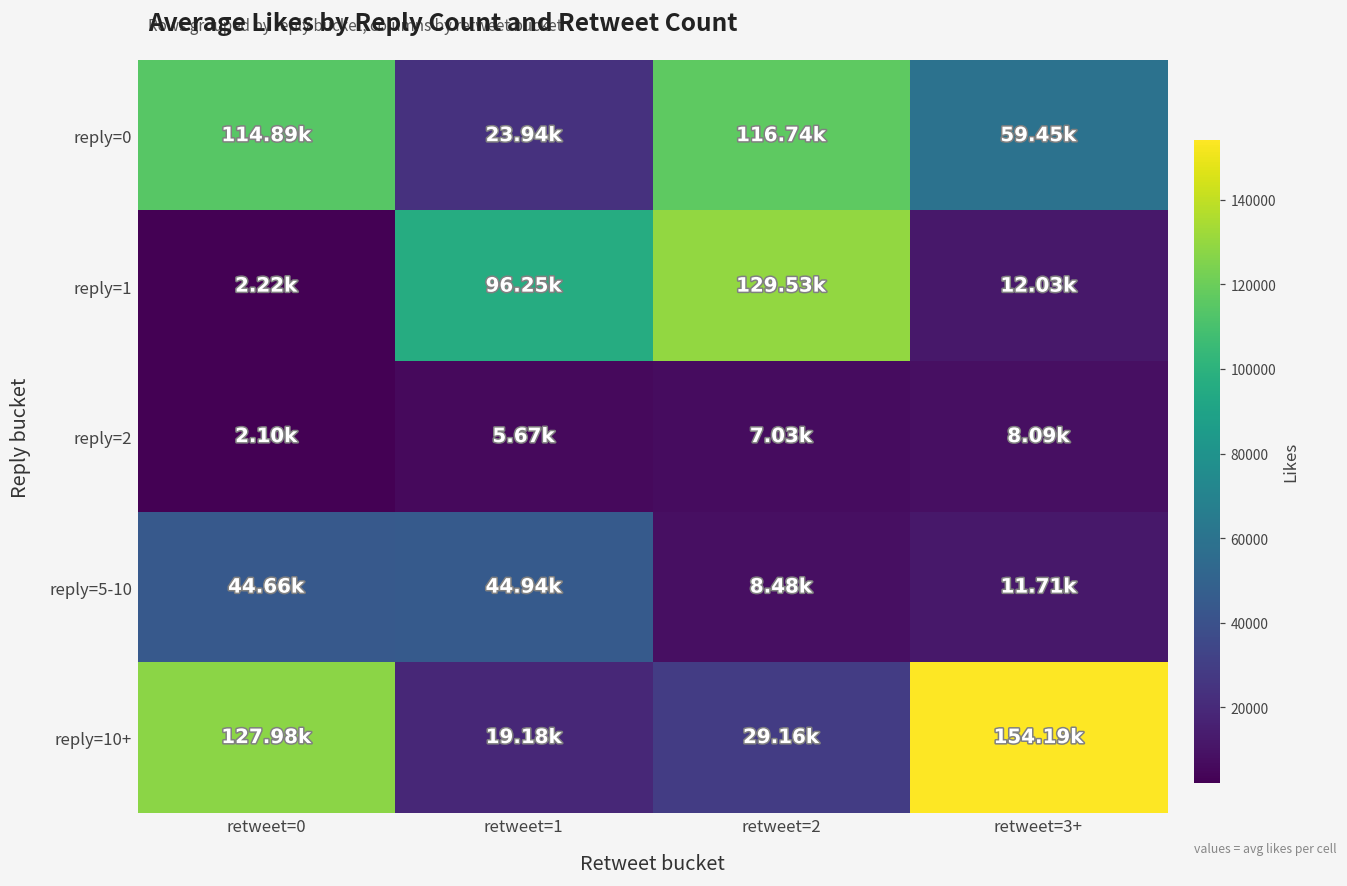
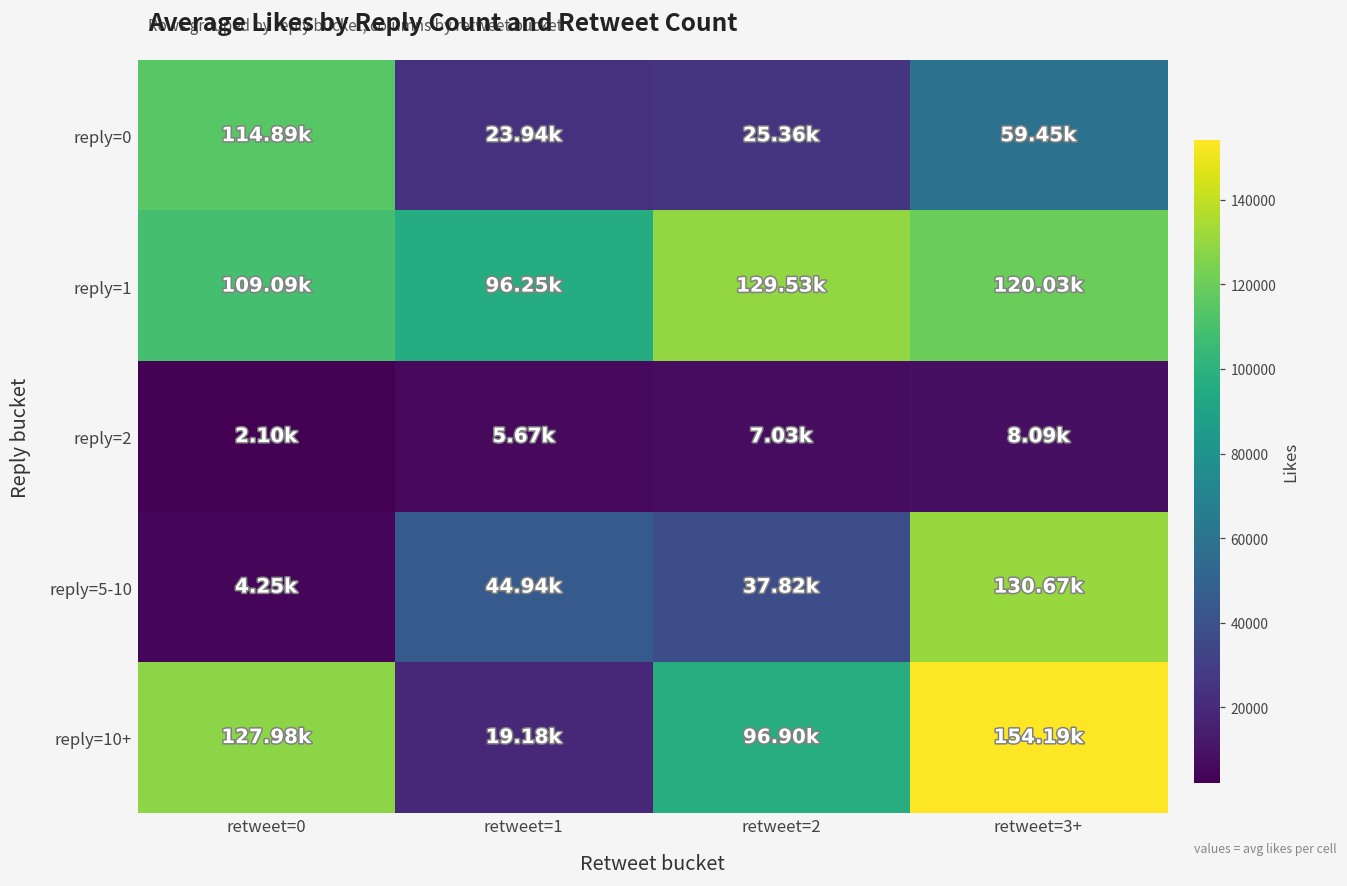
reply=0, retweet=2: 116.74k -> 25.36k
reply=1, retweet=0: 2.22k -> 109.09k
reply=1, retweet=3+: 12.03k -> 120.03k
reply=5-10, retweet=0: 44.66k -> 4.25k
reply=5-10, retweet=2: 8.48k -> 37.82k
reply=5-10, retweet=3+: 11.71k -> 130.67k
reply=10+, retweet=2: 29.16k -> 96.90k
